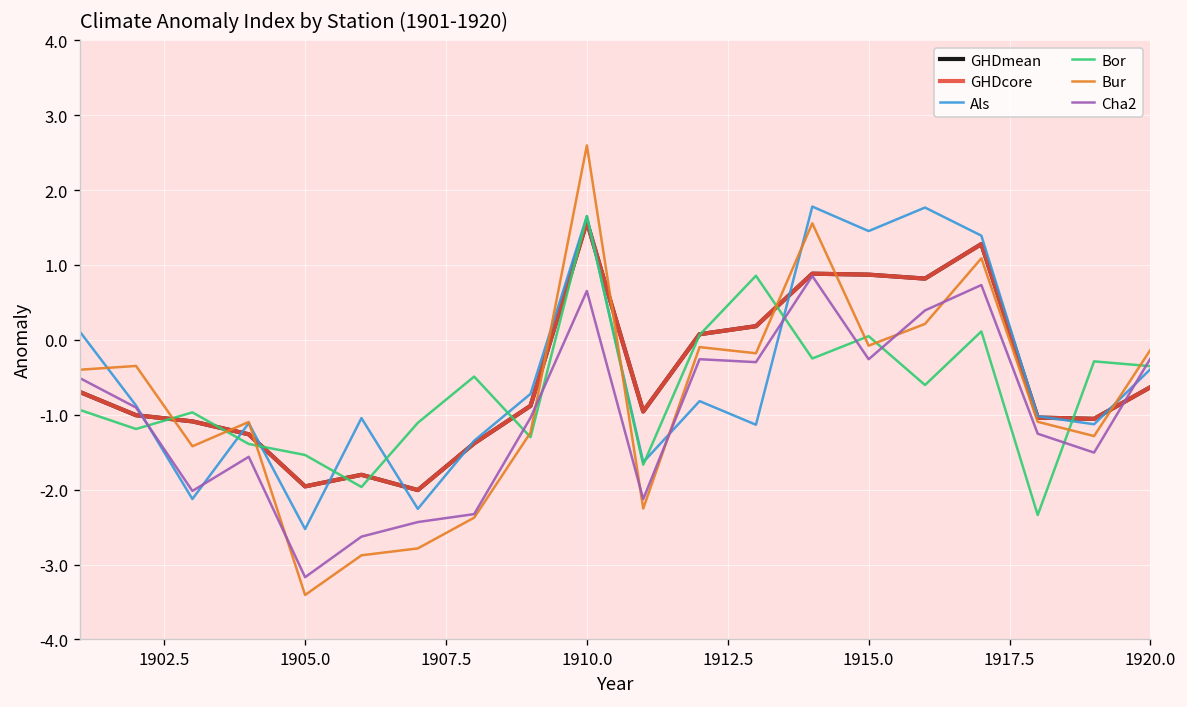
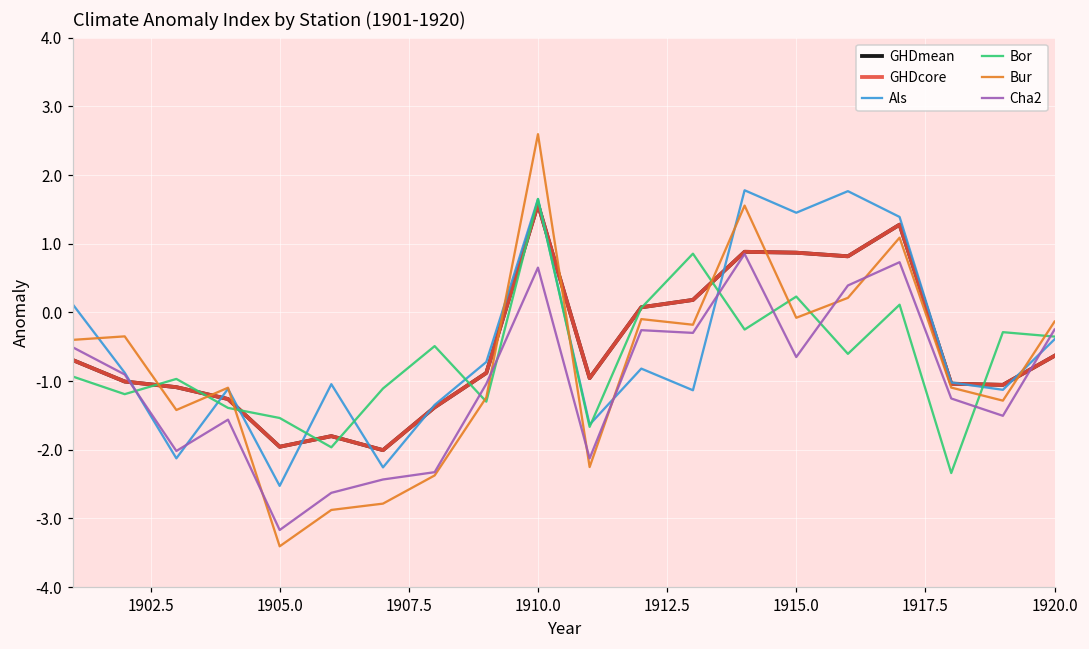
Bor, 1915.0: 0.0 -> 0.2
Cha2, 1915.0: -0.3 -> -0.6
